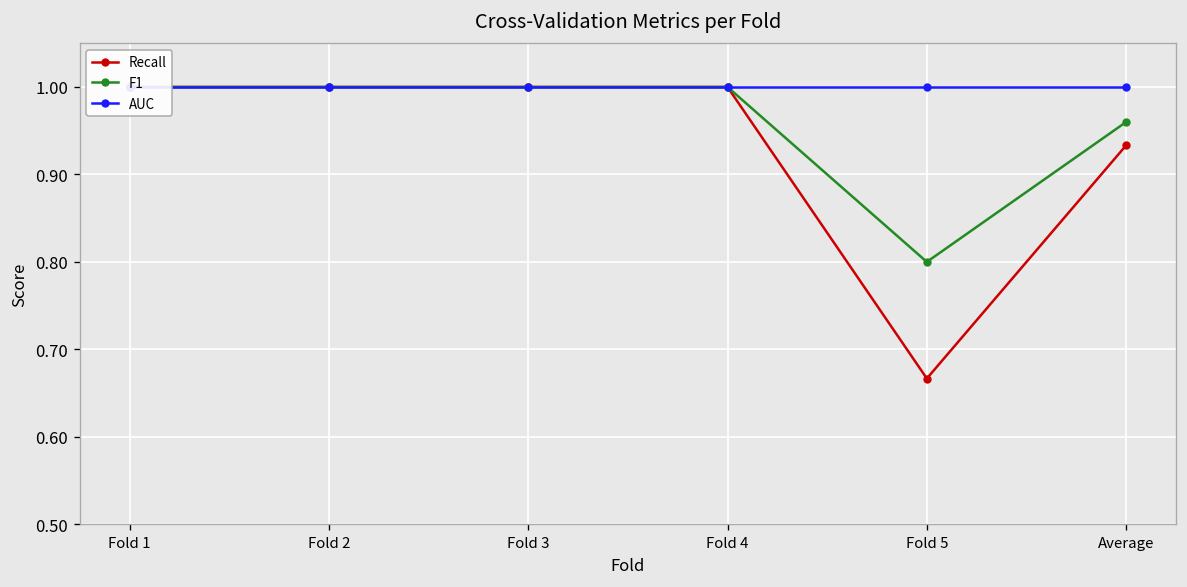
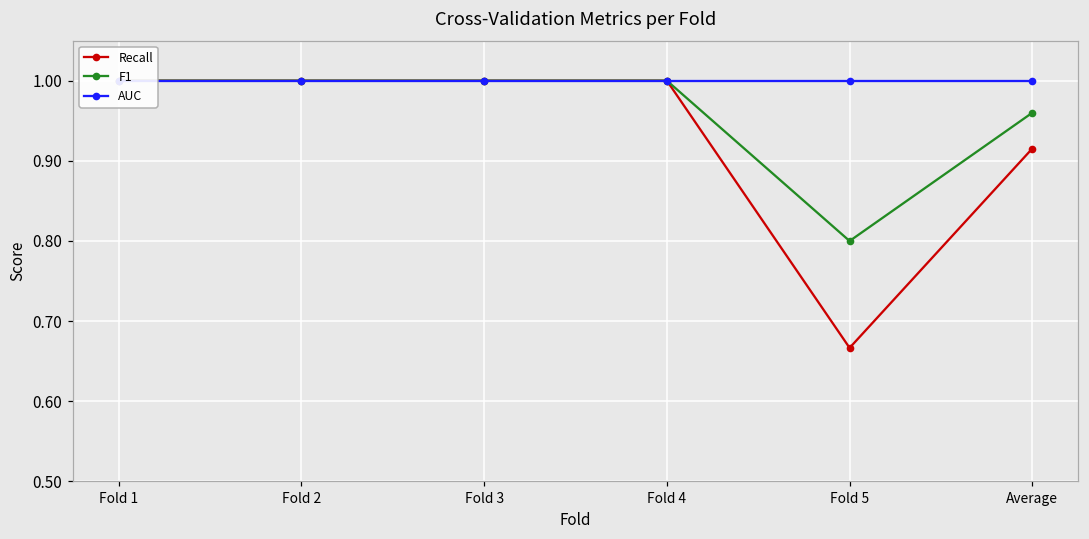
Recall, Average: 0.93 -> 0.92
